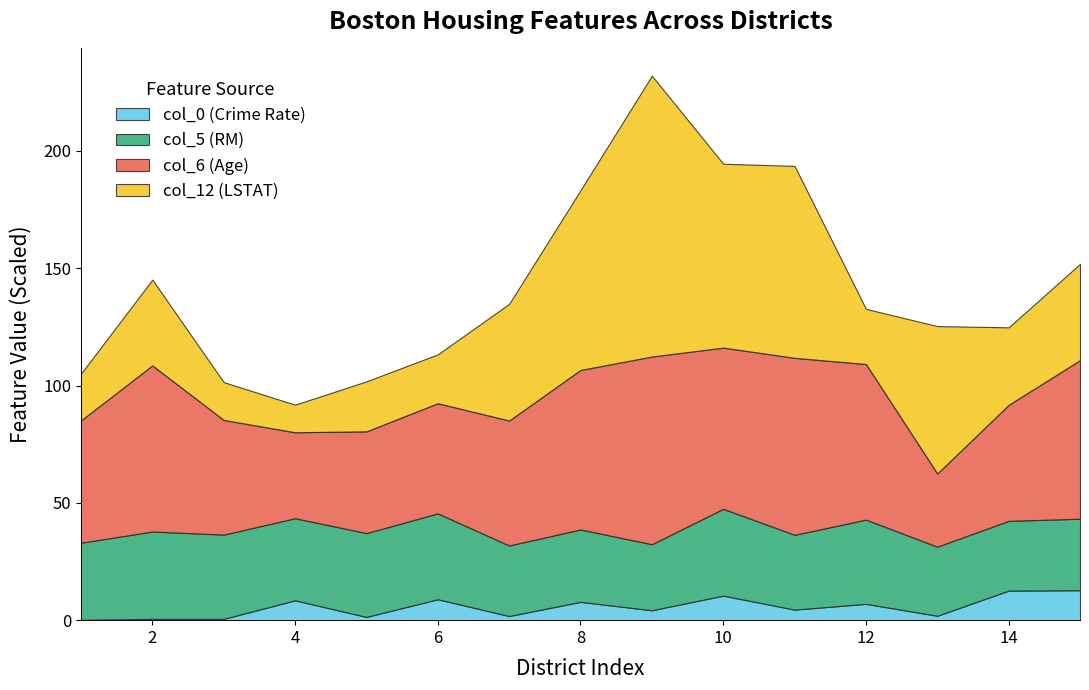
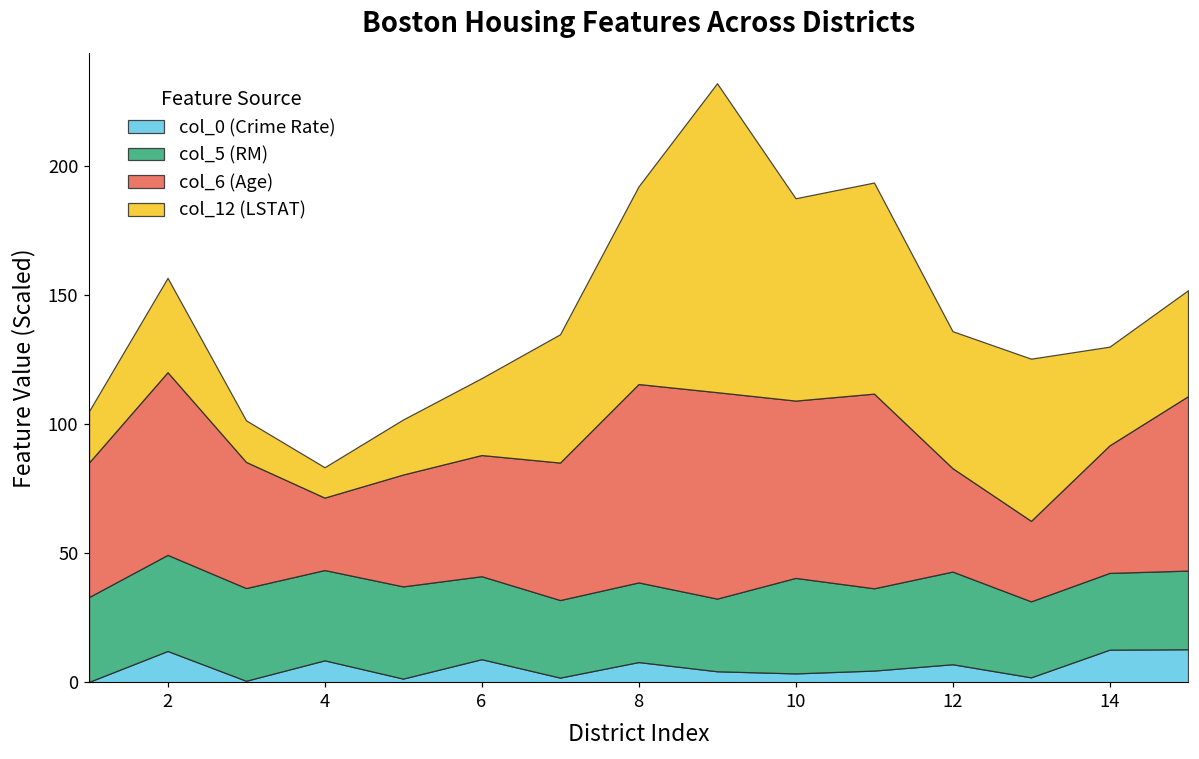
col_0 (Crime Rate), 2: 1 -> 12
col_6 (Age), 4: 37 -> 28
col_5 (RM), 6: 37 -> 32
col_12 (LSTAT), 6: 21 -> 30
col_6 (Age), 8: 68 -> 77
col_0 (Crime Rate), 10: 10 -> 3
col_6 (Age), 12: 66 -> 40
col_12 (LSTAT), 12: 24 -> 53
col_12 (LSTAT), 14: 33 -> 38
